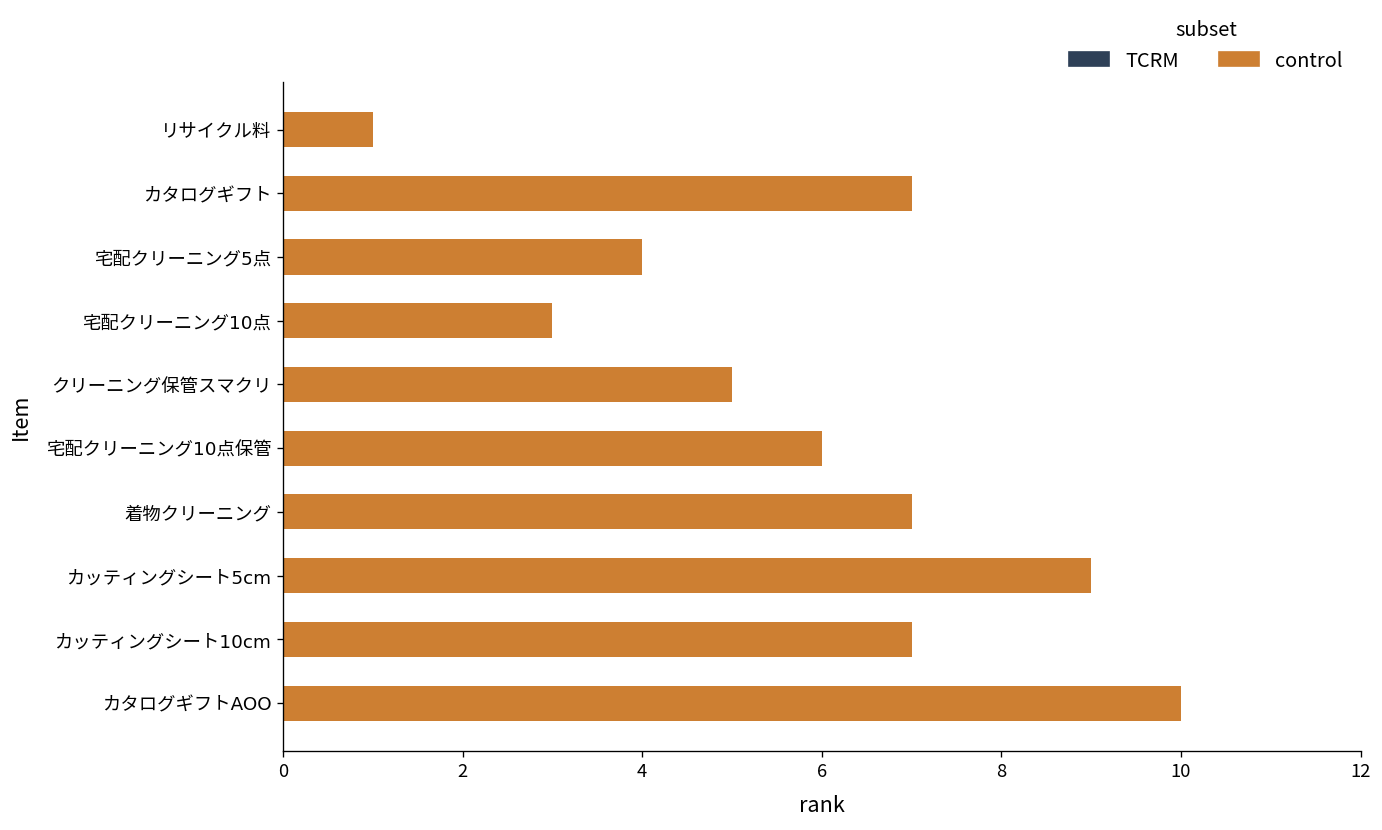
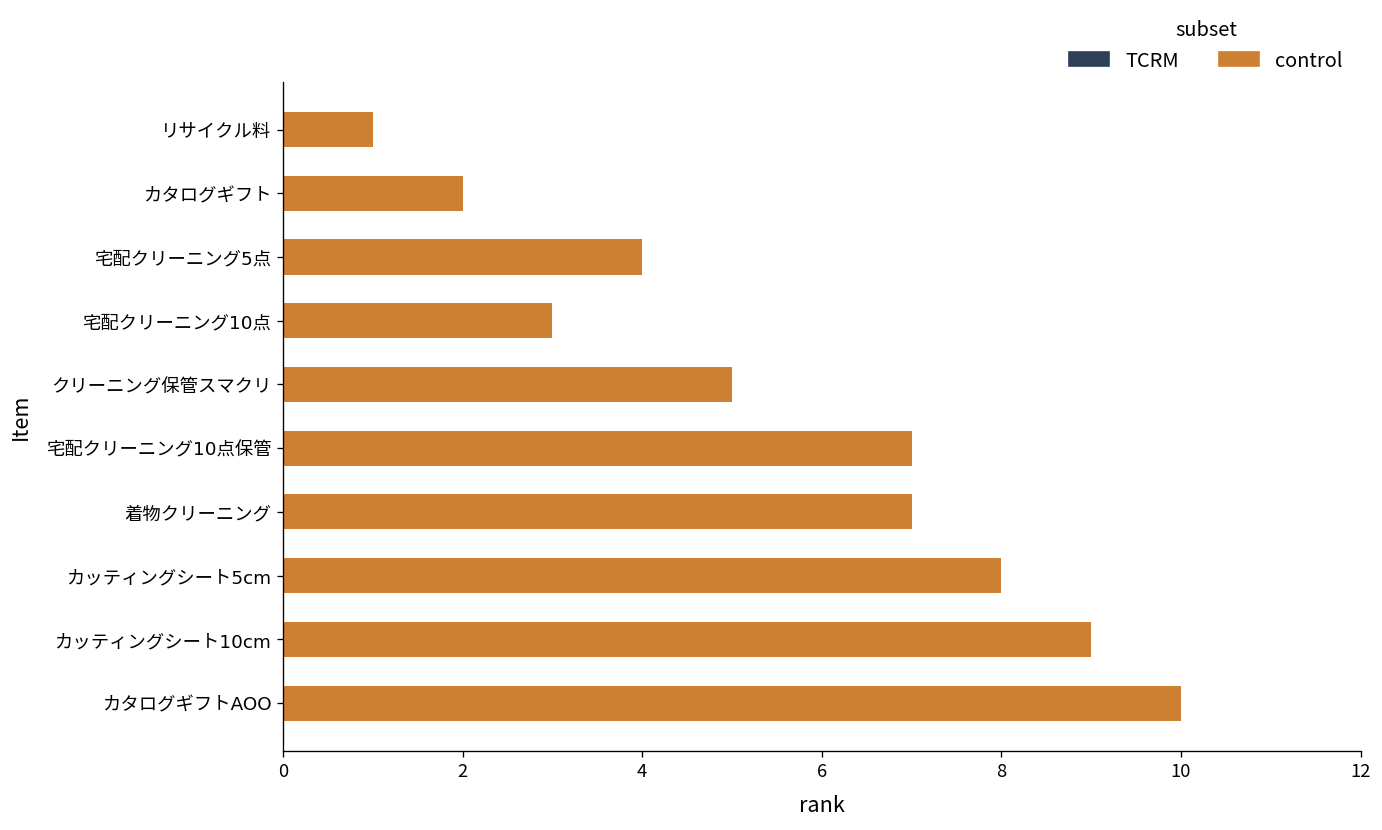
カタログギフト: 7 -> 2
宅配クリーニング10点保管: 6 -> 7
カッティングシート5cm: 9 -> 8
カッティングシート10cm: 7 -> 9
